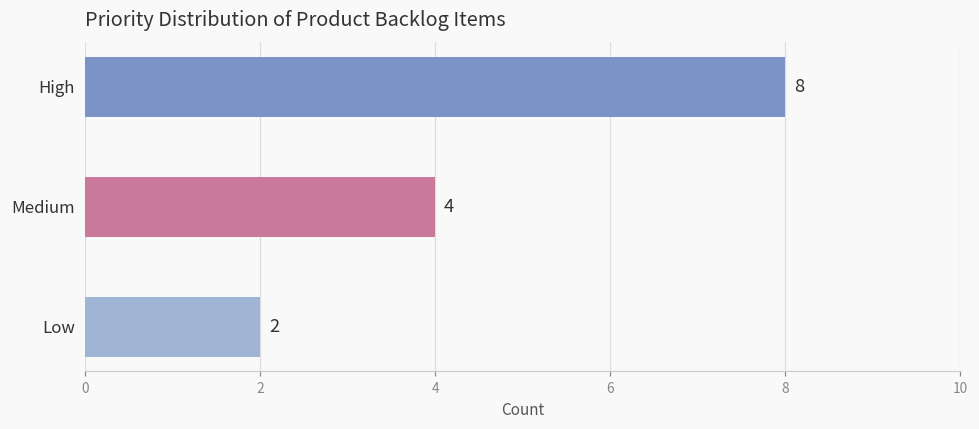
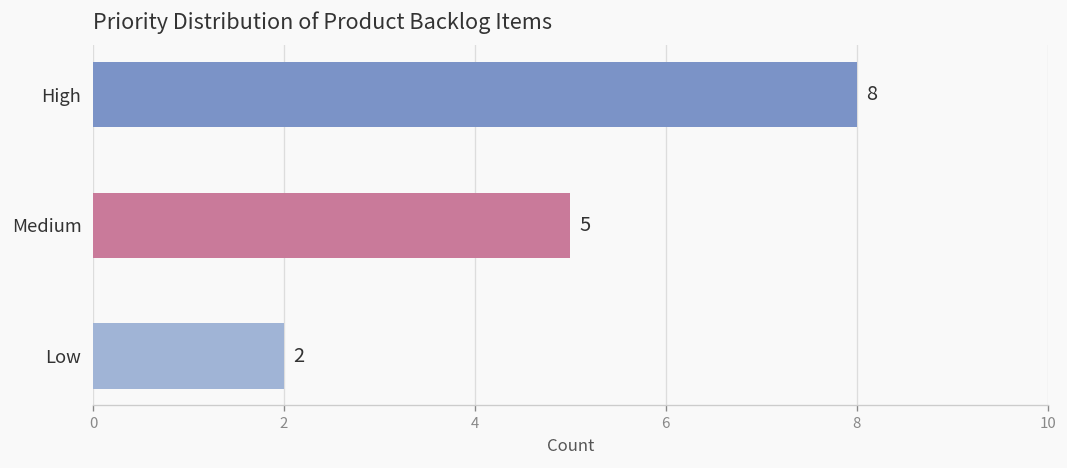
Medium: 4 -> 5
